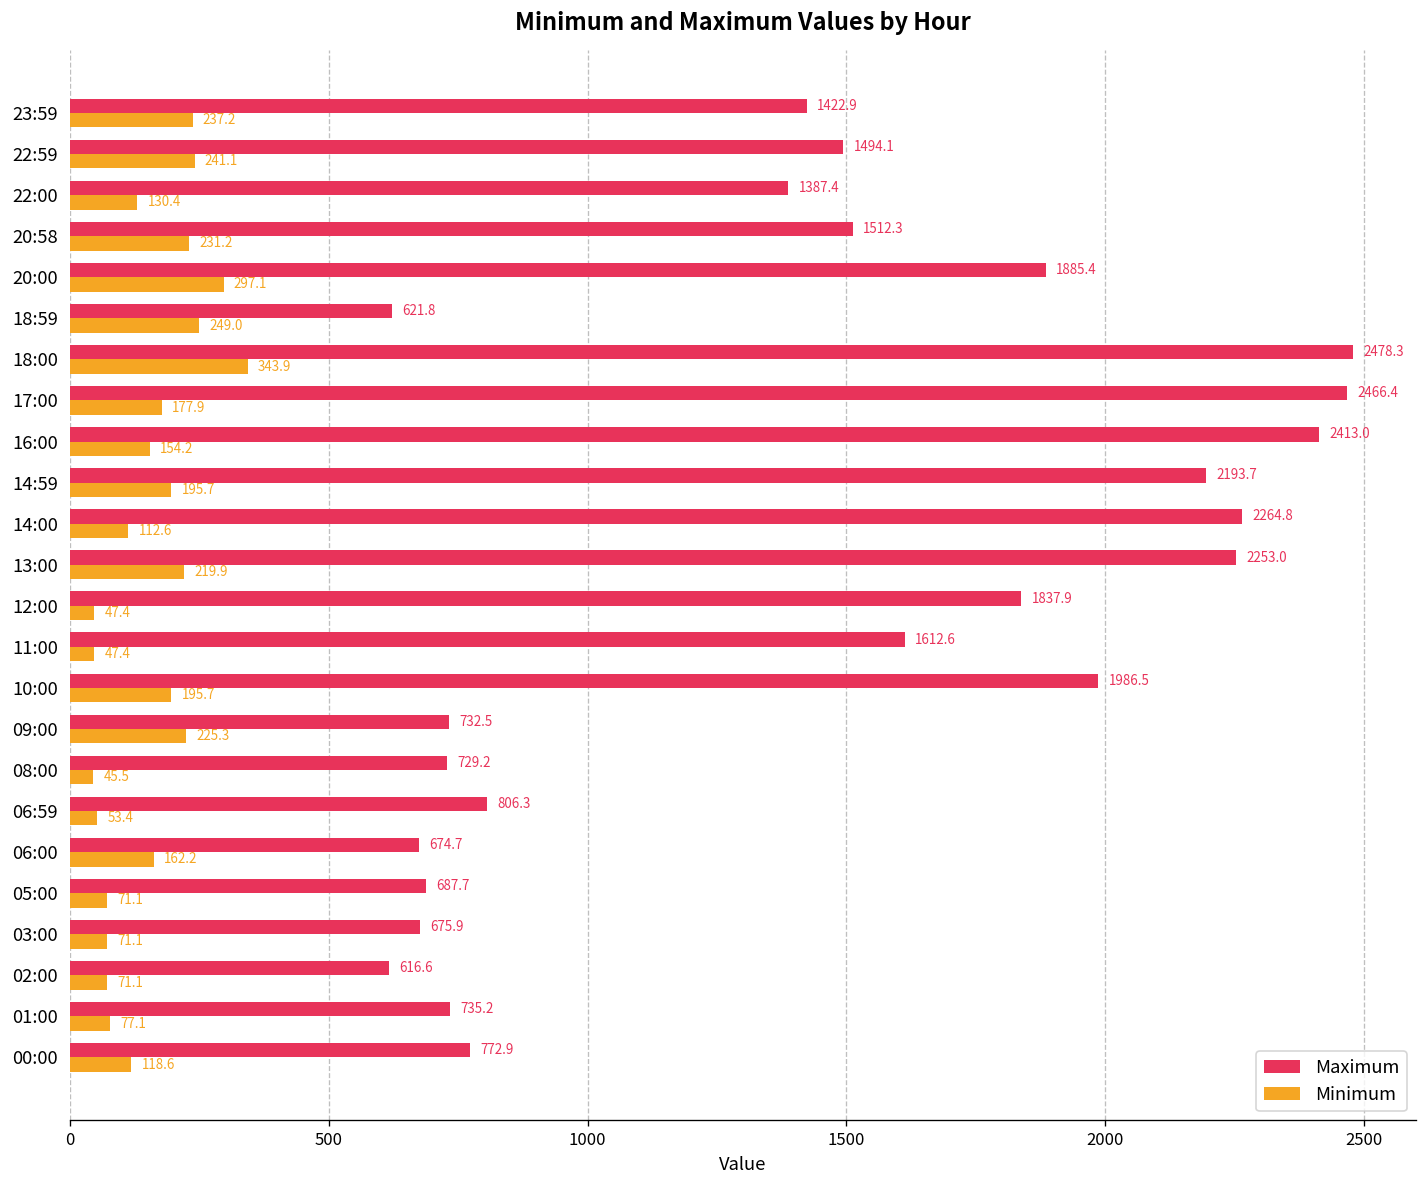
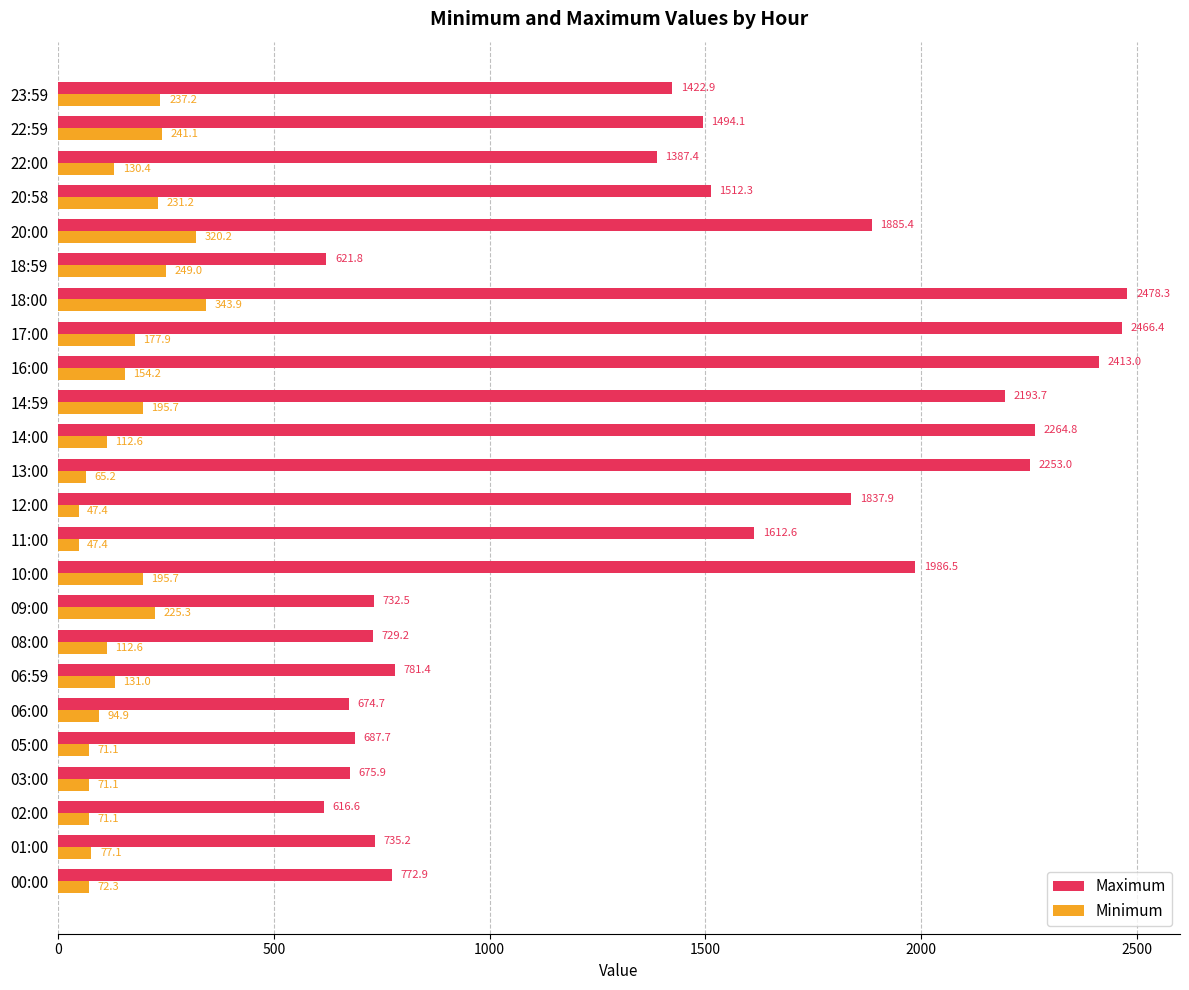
Minimum, 20:00: 297.1 -> 320.2
Minimum, 13:00: 219.9 -> 65.2
Minimum, 08:00: 45.5 -> 112.6
Maximum, 06:59: 806.3 -> 781.4
Minimum, 06:59: 53.4 -> 131.0
Minimum, 06:00: 162.2 -> 94.9
Minimum, 00:00: 118.6 -> 72.3
